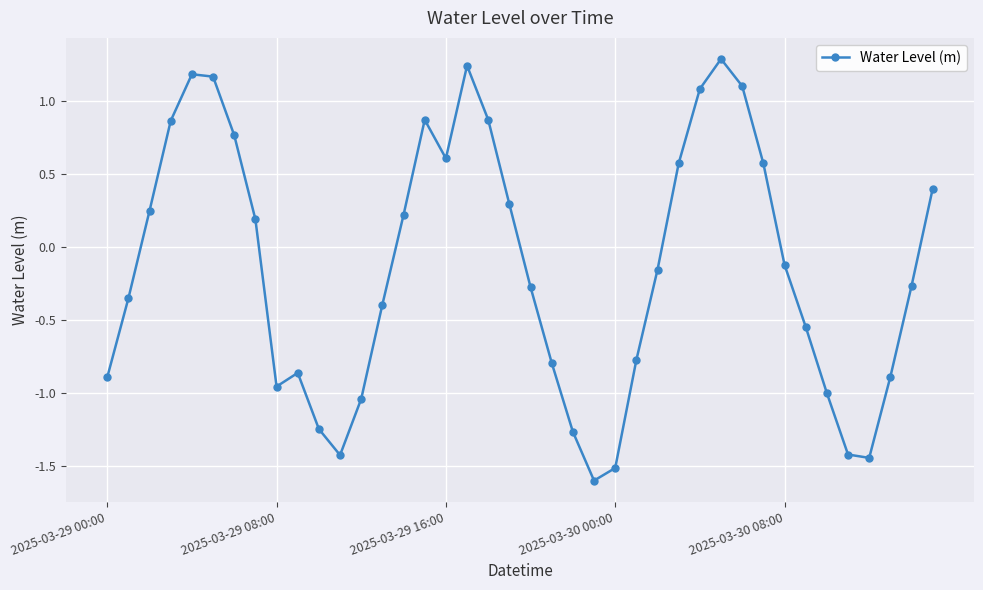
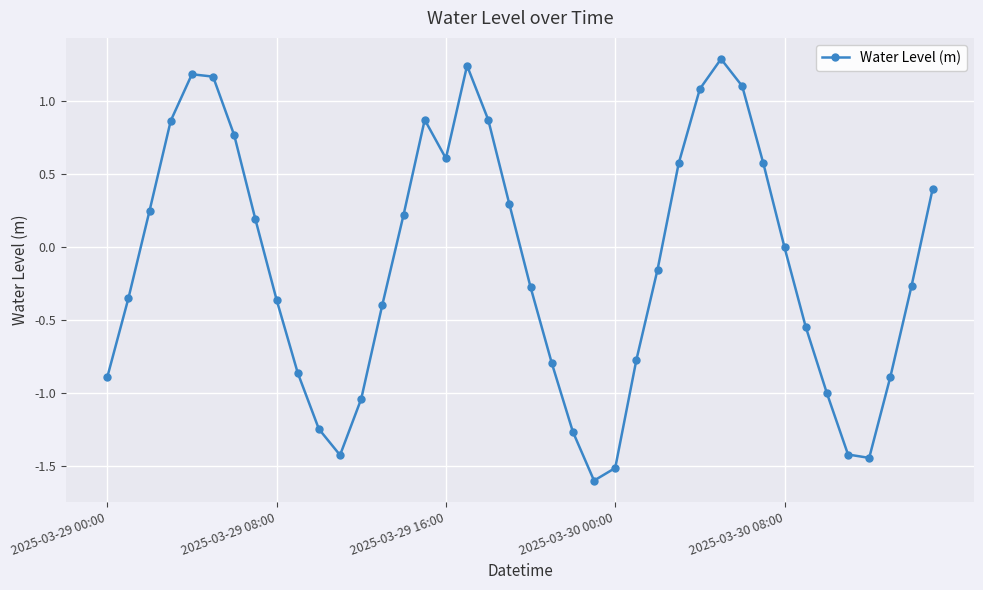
2025-03-29 08:00: -0.96 -> -0.36
2025-03-30 08:00: -0.12 -> 0.00
